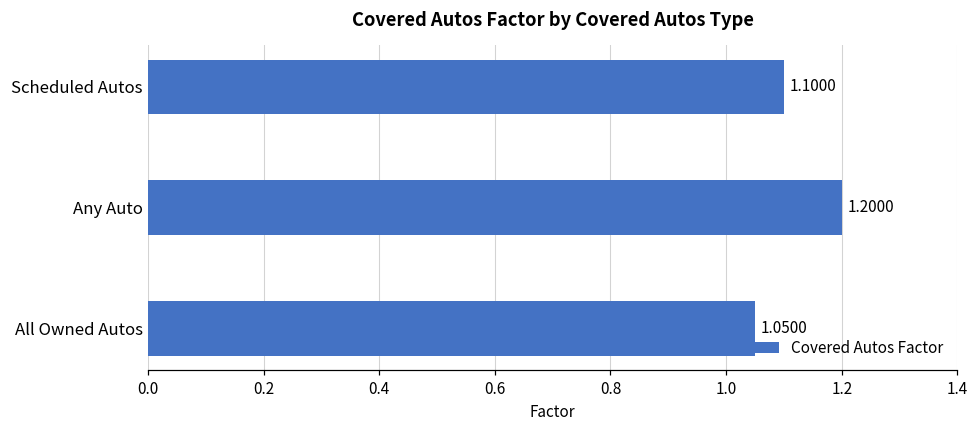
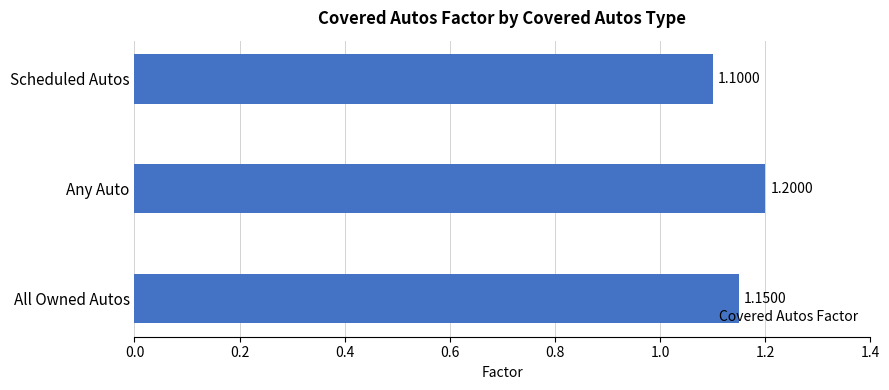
All Owned Autos: 1.0500 -> 1.1500
